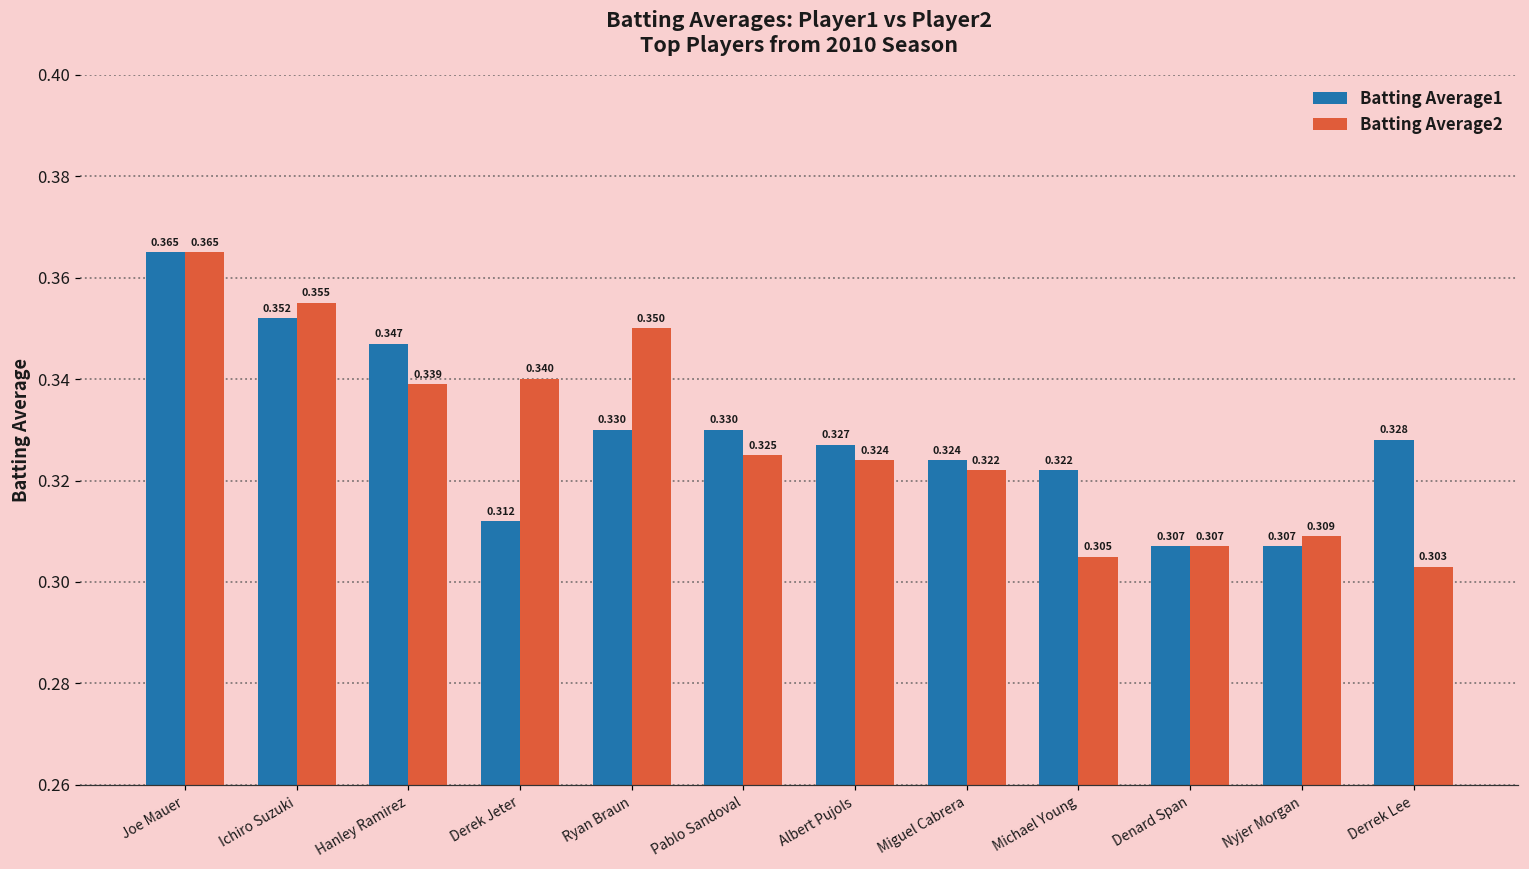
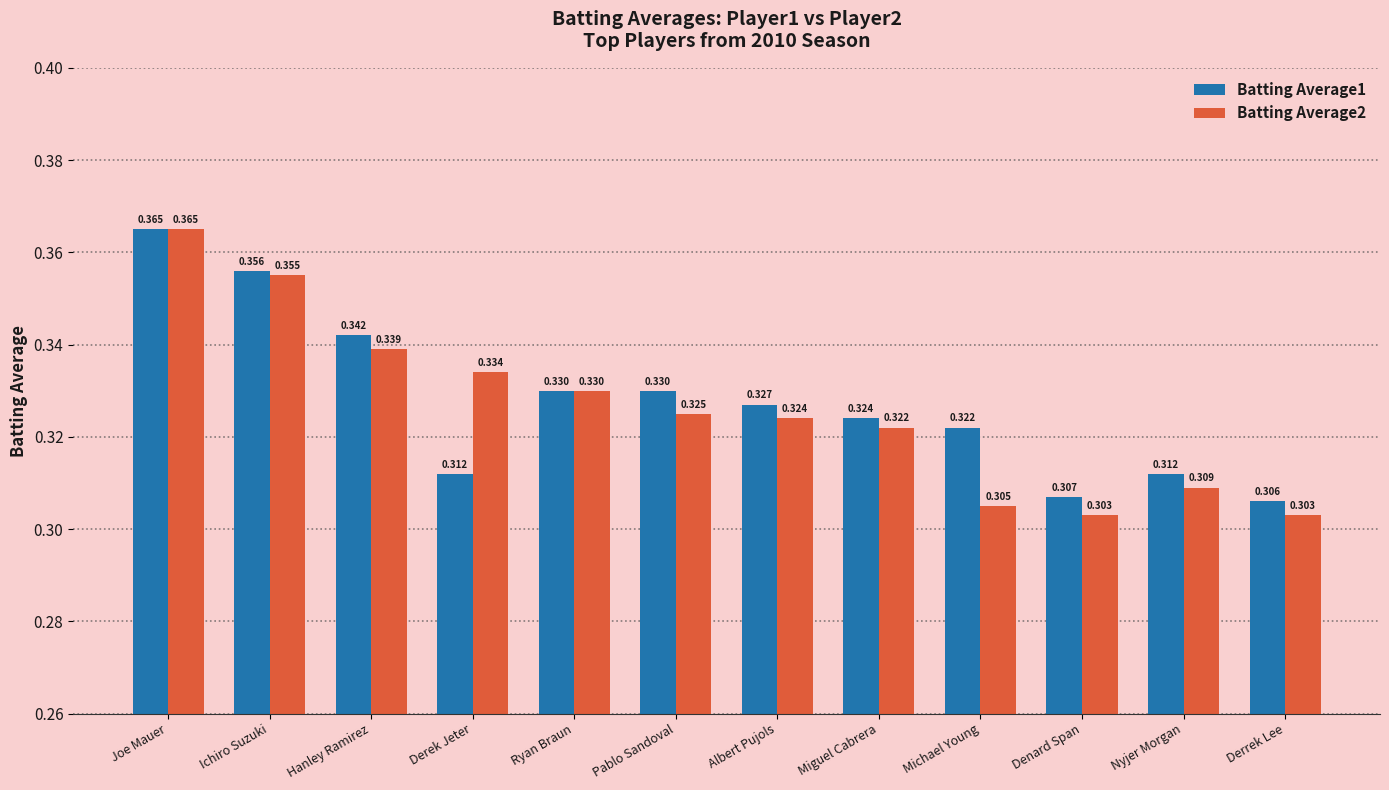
Batting Average1, Ichiro Suzuki: 0.352 -> 0.356
Batting Average1, Hanley Ramirez: 0.347 -> 0.342
Batting Average2, Derek Jeter: 0.340 -> 0.334
Batting Average2, Ryan Braun: 0.350 -> 0.330
Batting Average2, Denard Span: 0.307 -> 0.303
Batting Average1, Nyjer Morgan: 0.307 -> 0.312
Batting Average1, Derrek Lee: 0.328 -> 0.306
